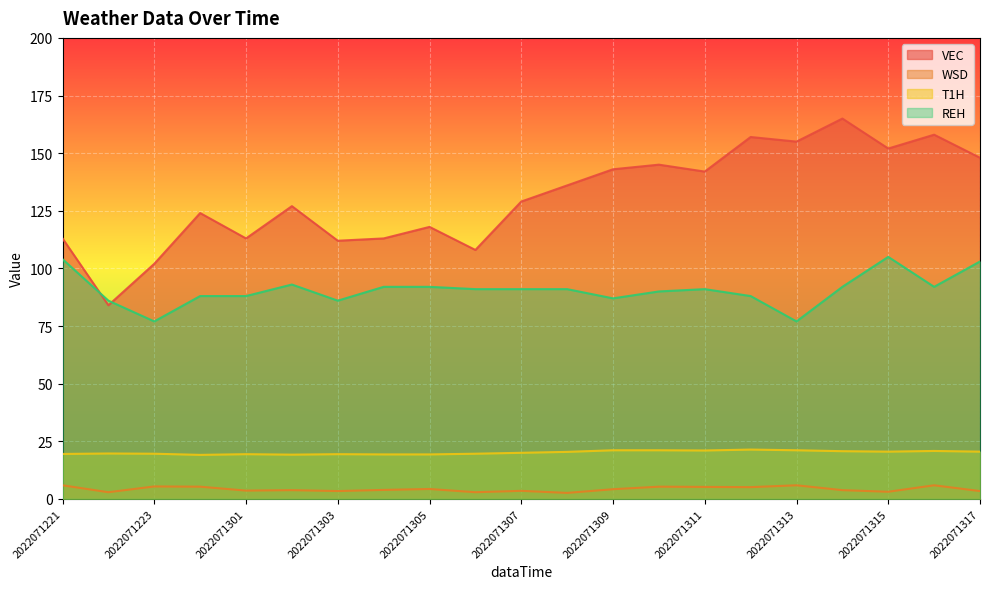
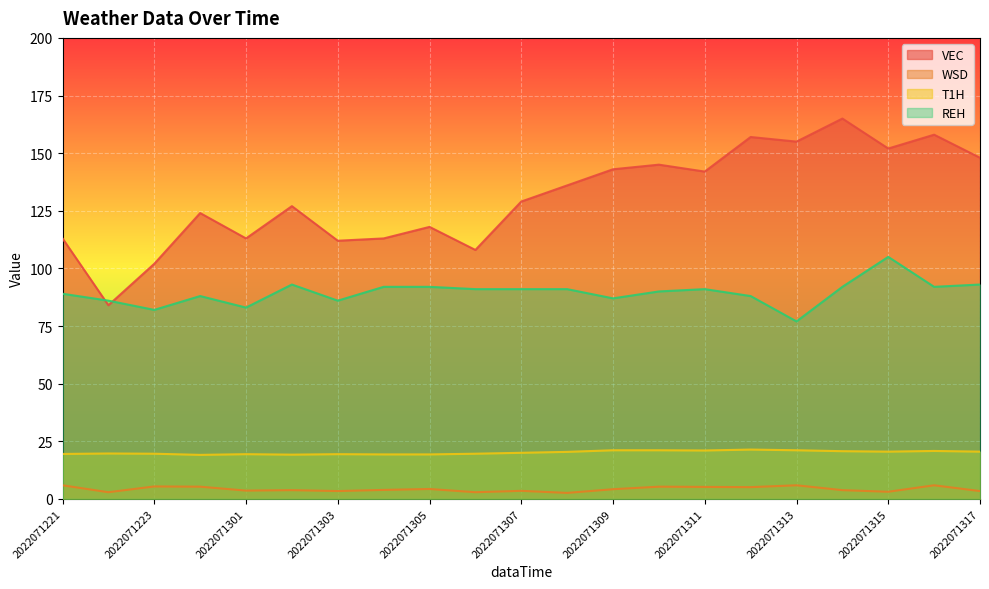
REH, 2022071221: 104 -> 89
REH, 2022071223: 77 -> 82
REH, 2022071301: 88 -> 83
REH, 2022071317: 103 -> 93
